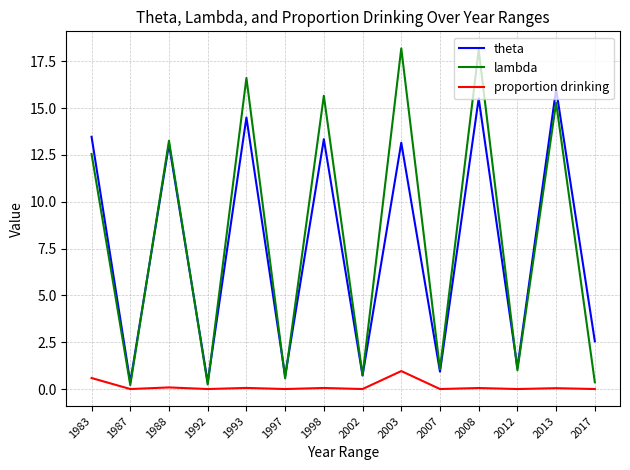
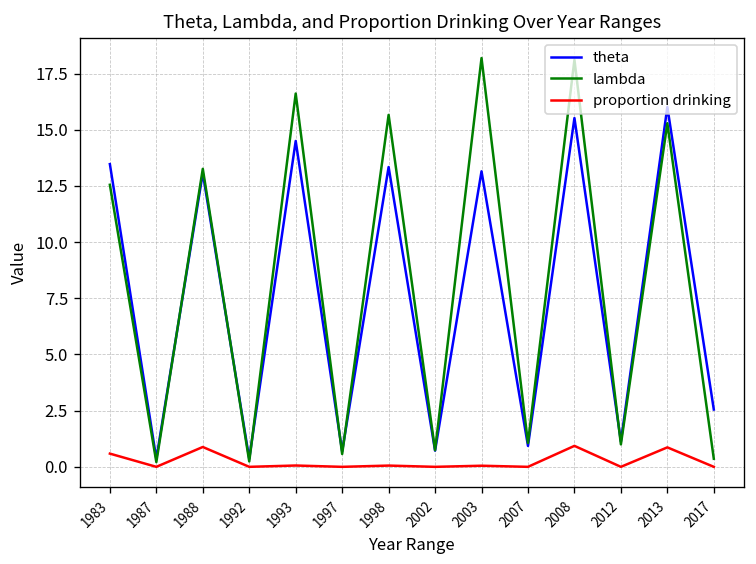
proportion drinking, 1988: 0.1 -> 0.9
proportion drinking, 2003: 1.0 -> 0.0
proportion drinking, 2008: 0.1 -> 0.9
proportion drinking, 2013: 0.0 -> 0.9
